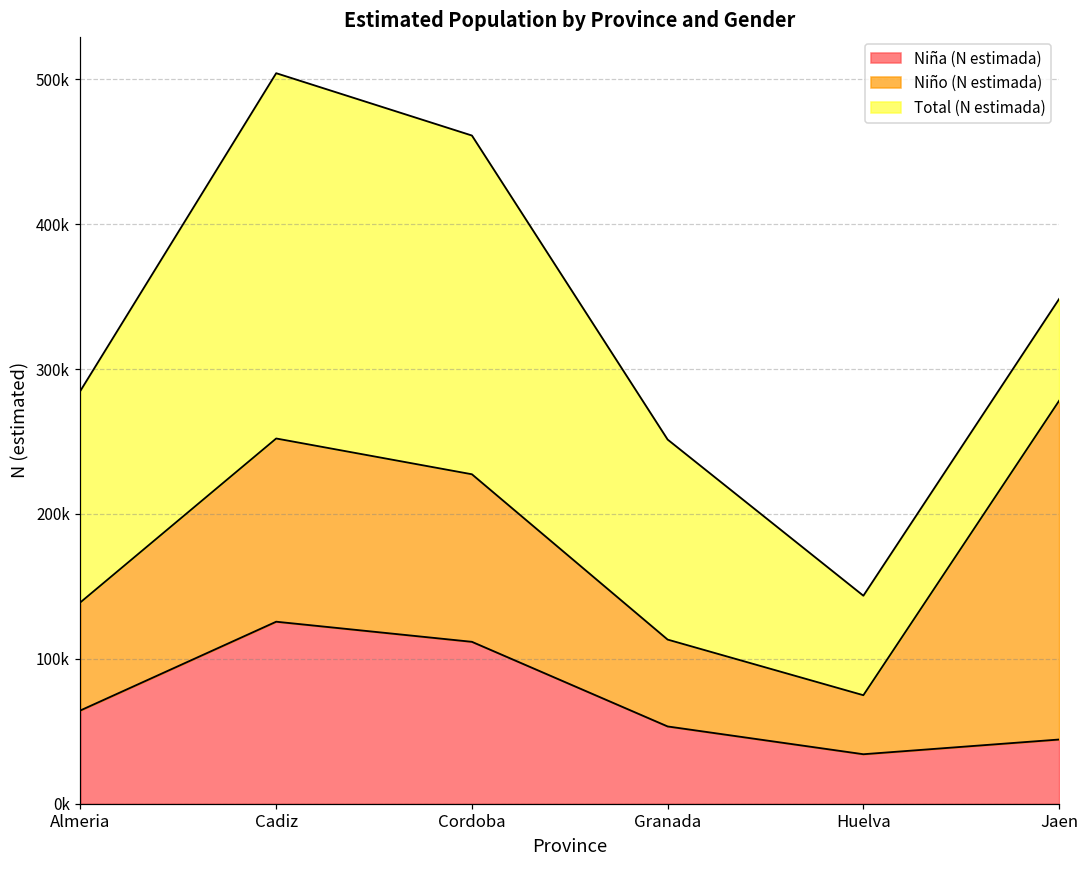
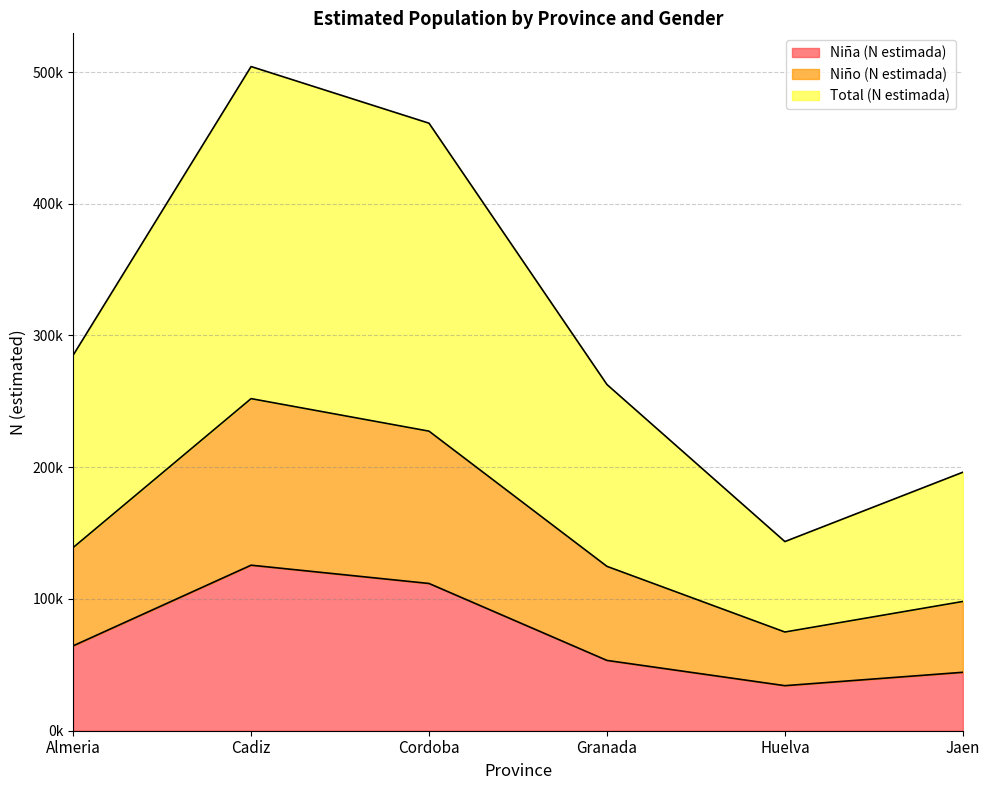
Niño (N estimada), Granada: 60000 -> 71000
Niño (N estimada), Jaen: 234000 -> 54000
Total (N estimada), Jaen: 70000 -> 98000
